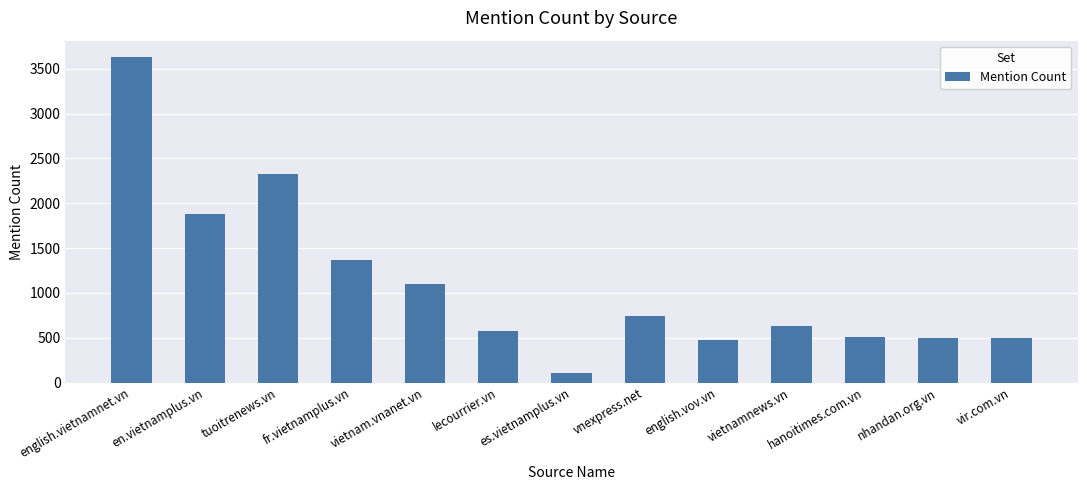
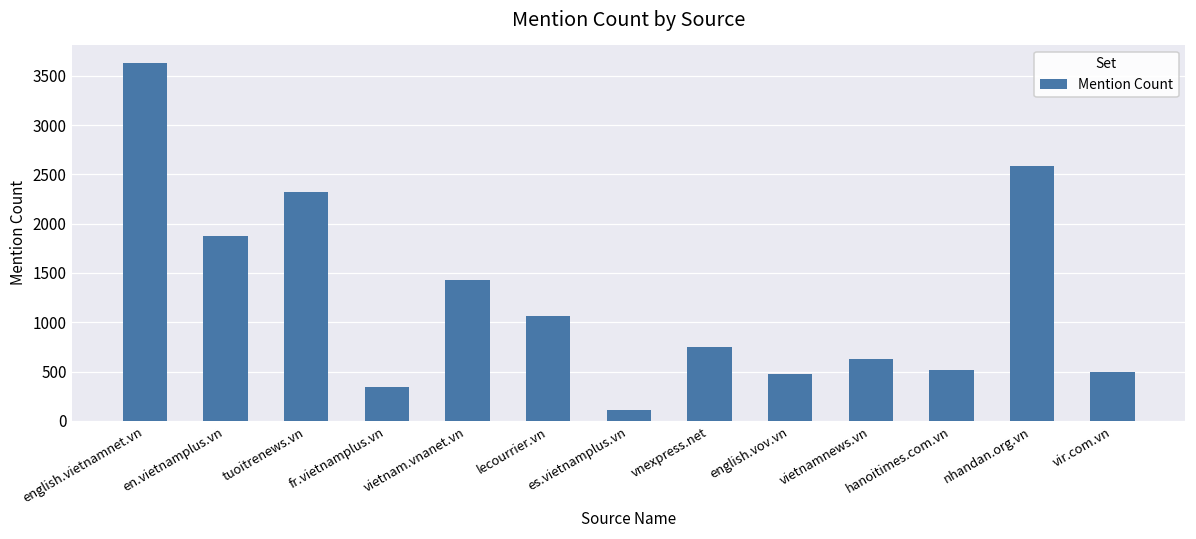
fr.vietnamplus.vn: 1400 -> 300
vietnam.vnanet.vn: 1100 -> 1400
lecourrier.vn: 600 -> 1100
nhandan.org.vn: 500 -> 2600
